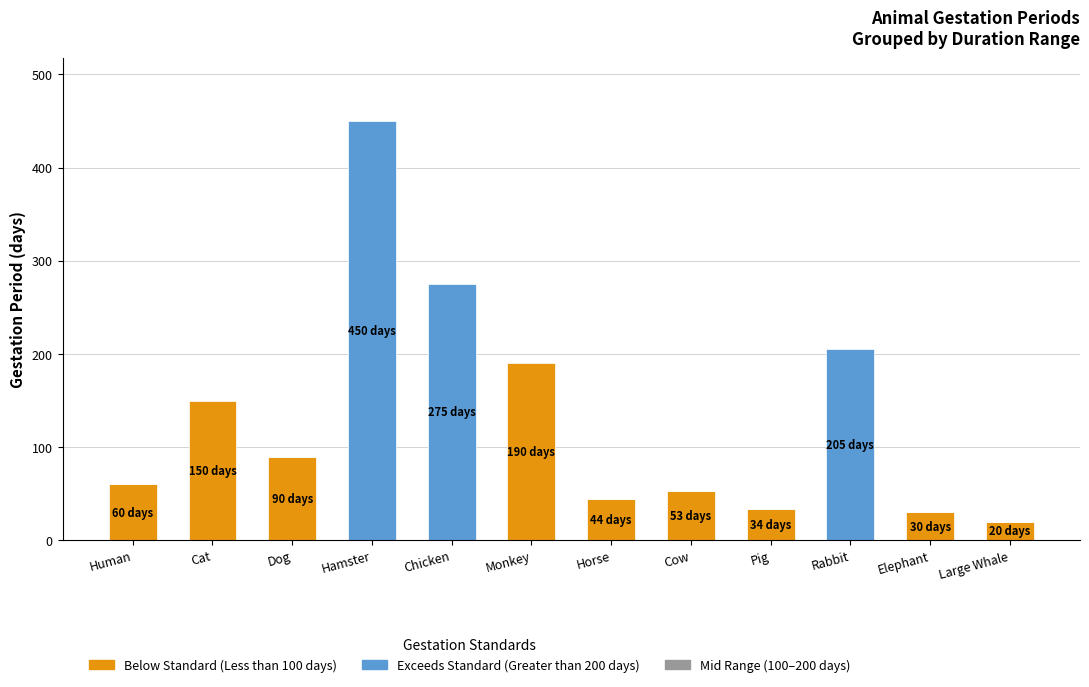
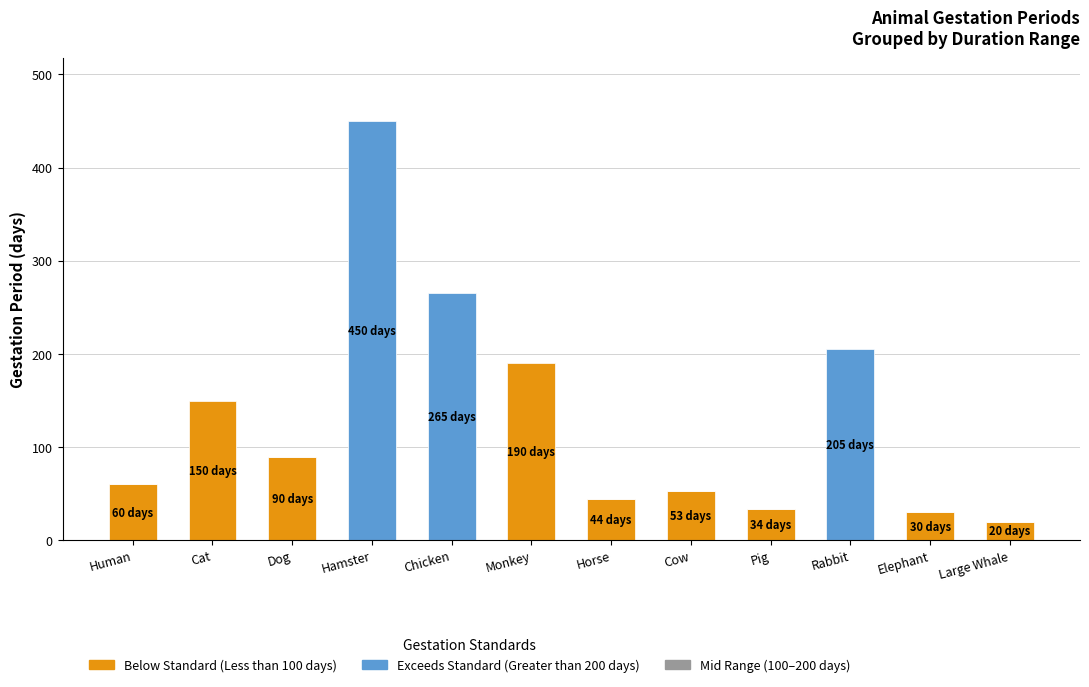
Chicken: 275 -> 265
